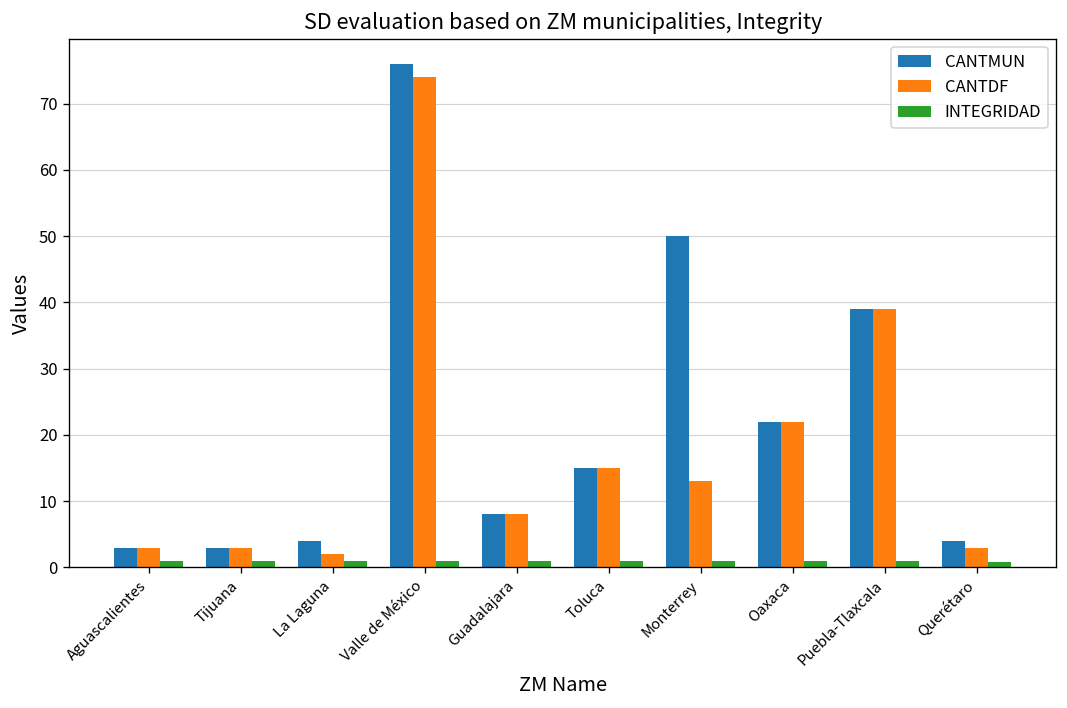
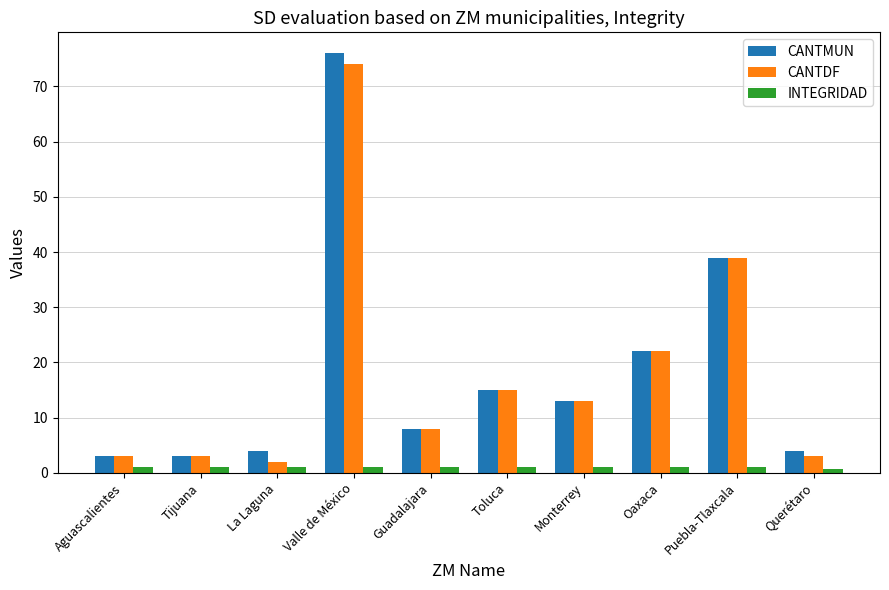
CANTMUN, Monterrey: 50 -> 13
